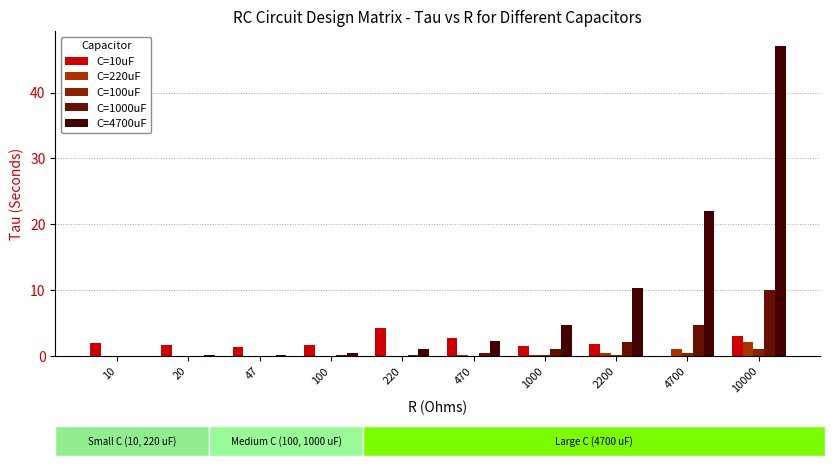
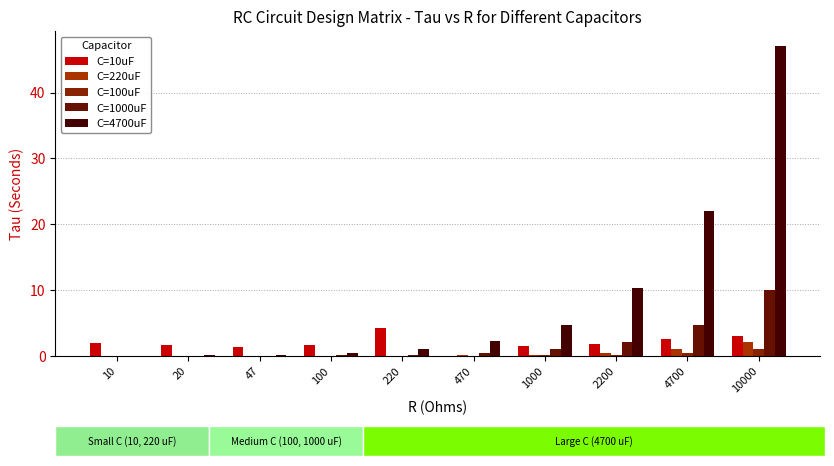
C=10uF, 470: 3 -> 0
C=10uF, 4700: 0 -> 3
